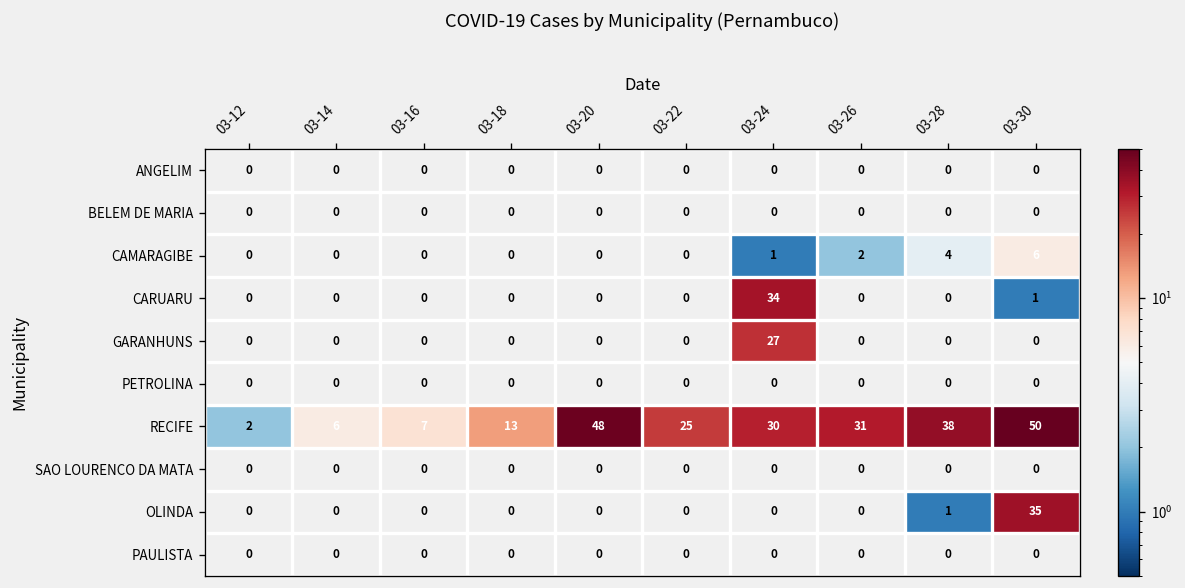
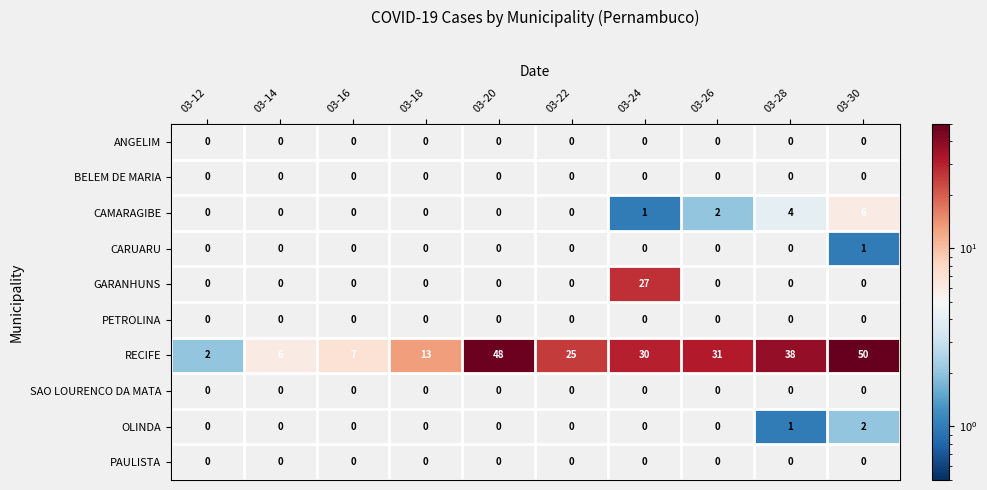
CARUARU, 03-24: 34 -> 0
OLINDA, 03-30: 35 -> 2
